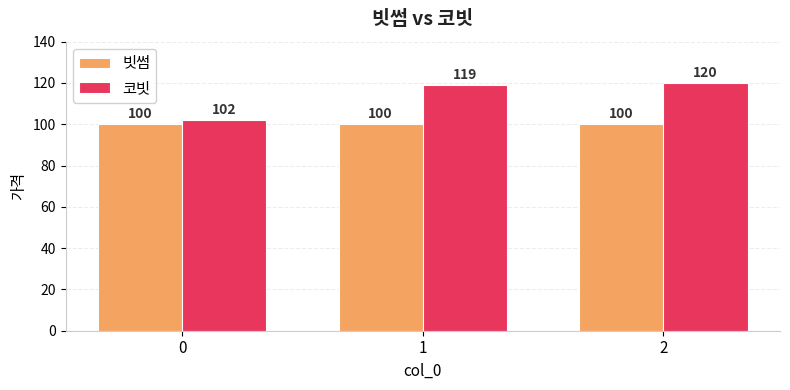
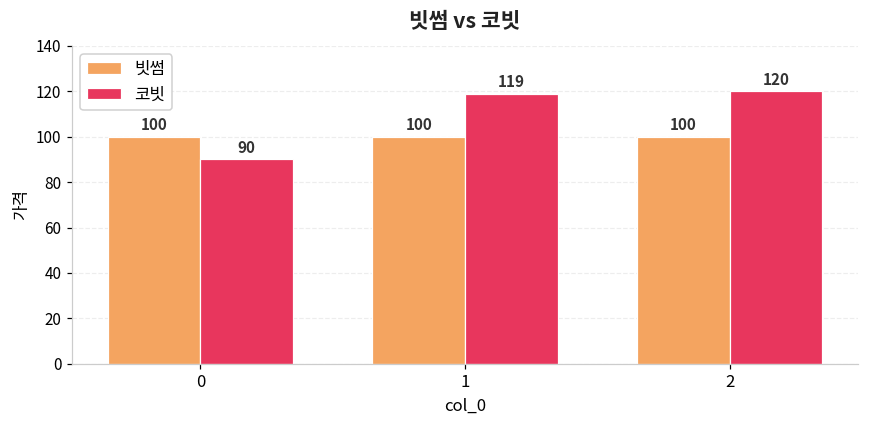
코빗, 0: 102 -> 90
